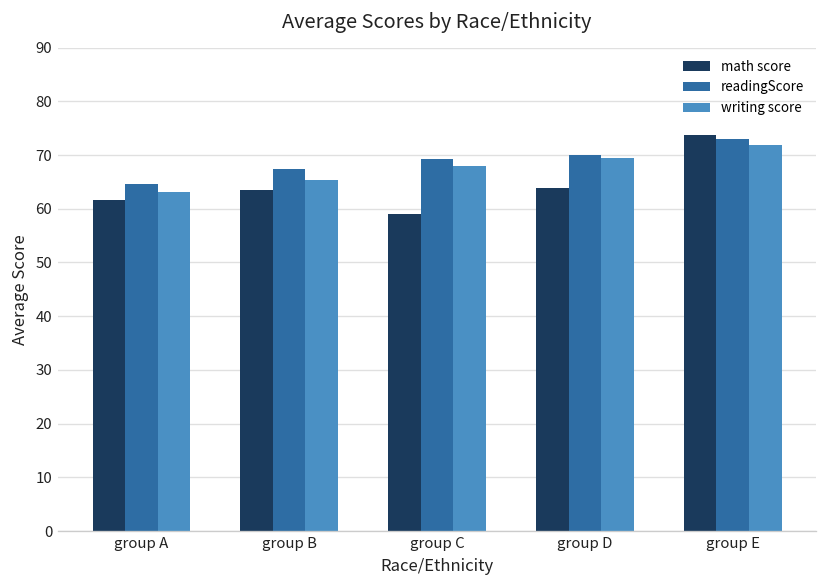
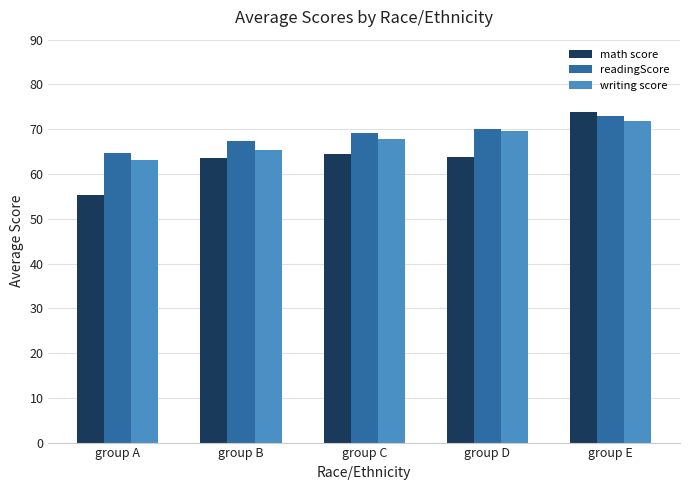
math score, group A: 62 -> 55
math score, group C: 59 -> 65
